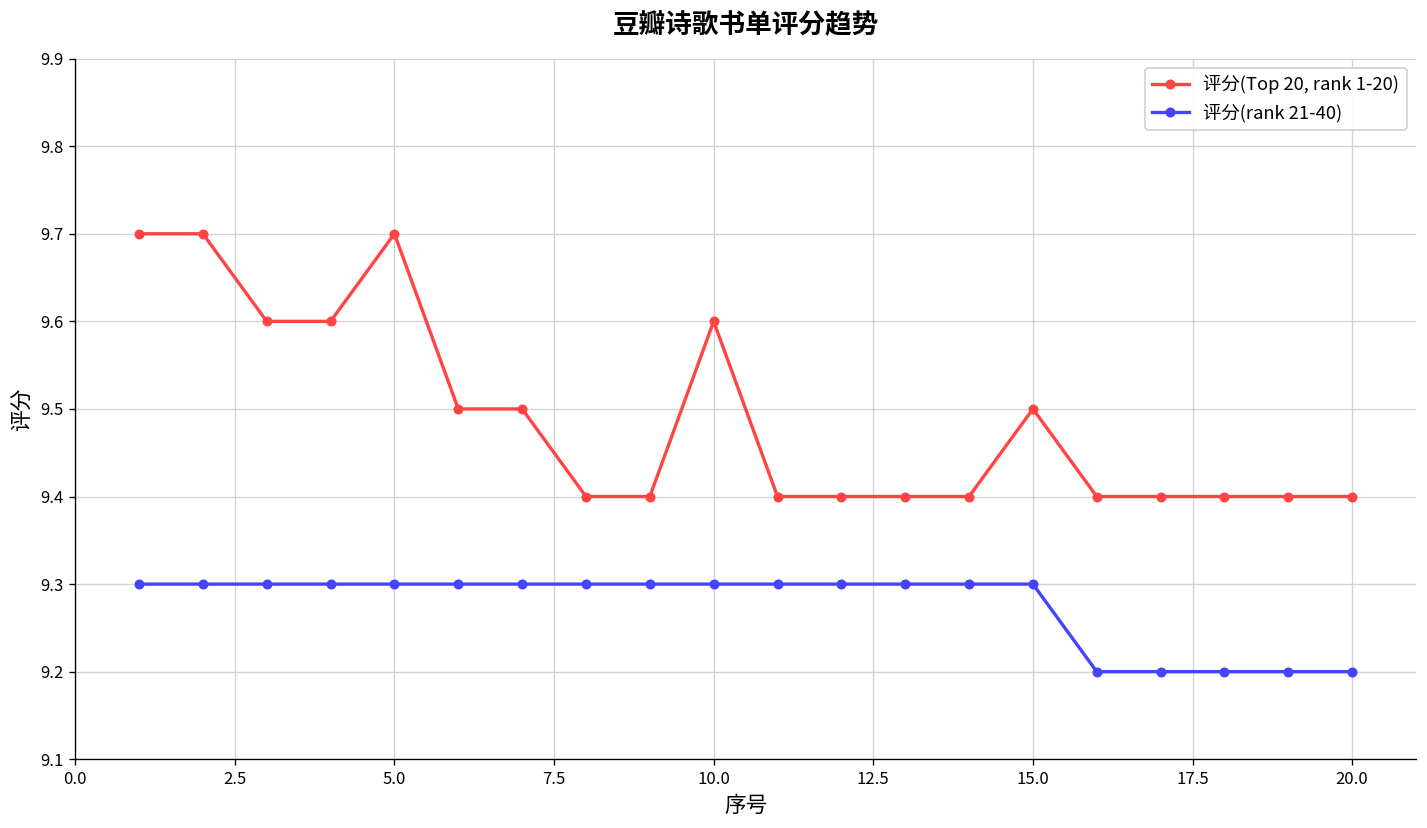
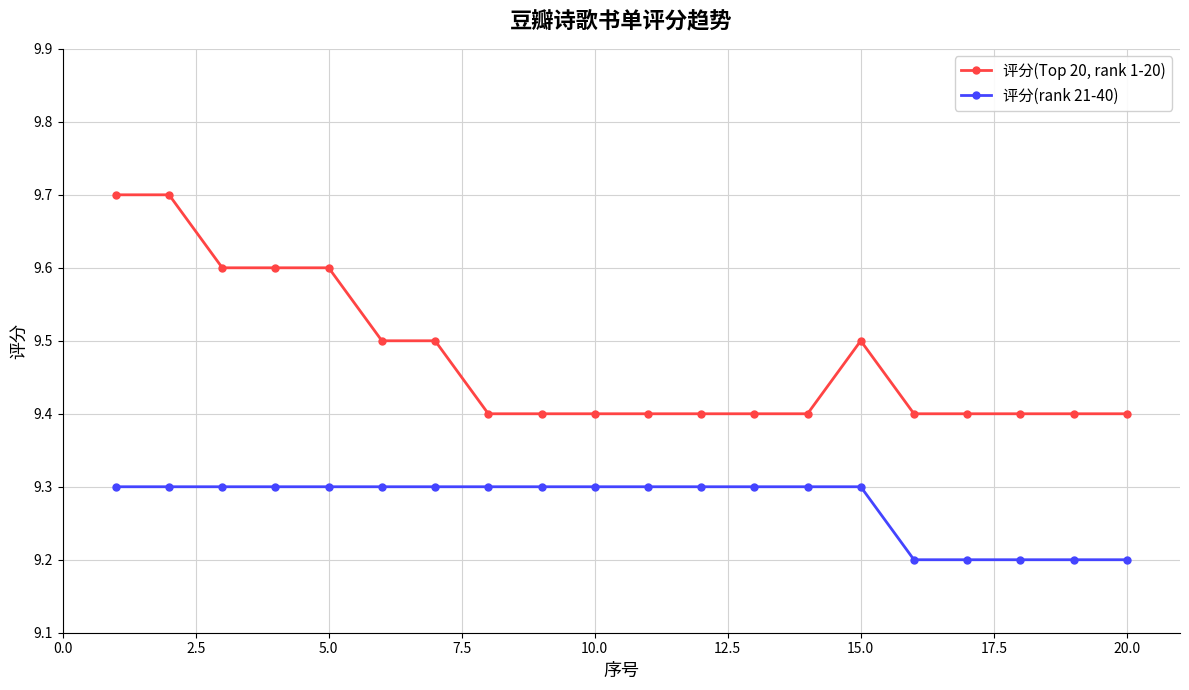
评分(Top 20, rank 1-20), 5.0: 9.7 -> 9.6
评分(Top 20, rank 1-20), 10.0: 9.6 -> 9.4
